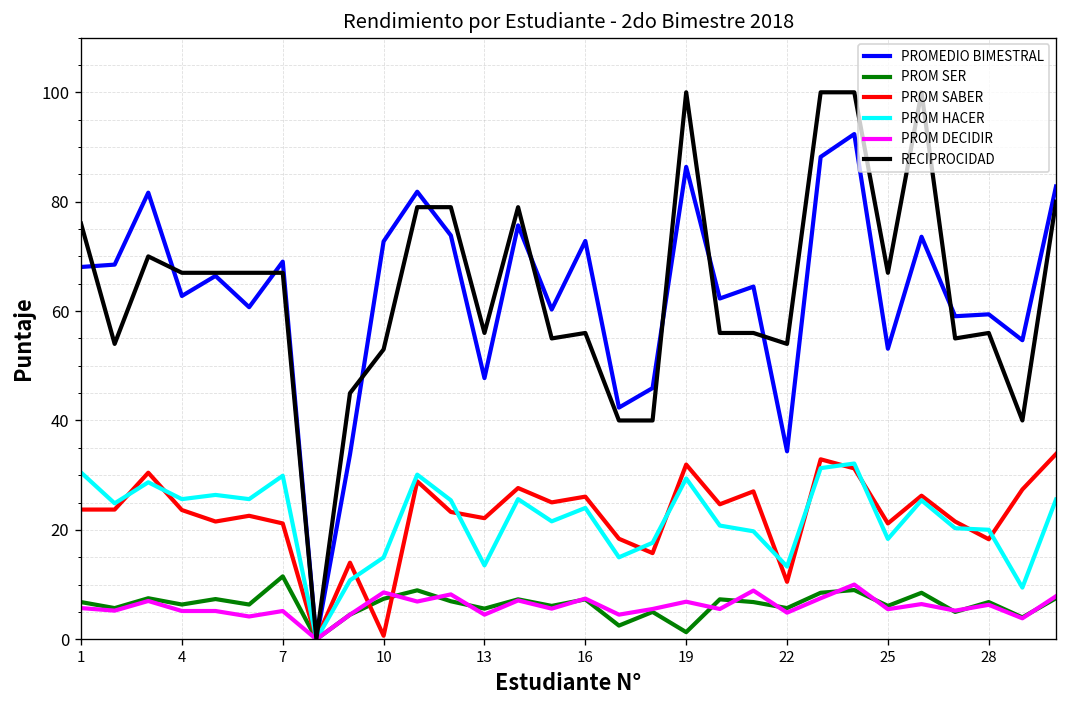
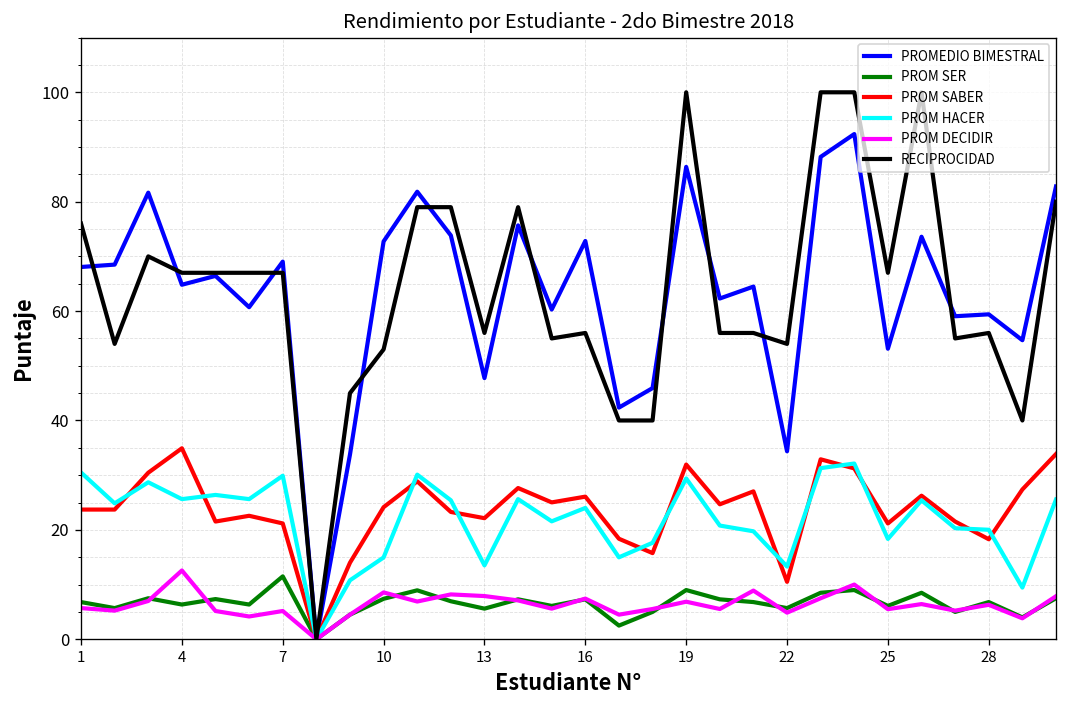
PROMEDIO BIMESTRAL, 4: 63 -> 65
PROM SABER, 4: 24 -> 35
PROM DECIDIR, 4: 5 -> 13
PROM SABER, 10: 1 -> 24
PROM DECIDIR, 13: 5 -> 8
PROM SER, 19: 1 -> 9
